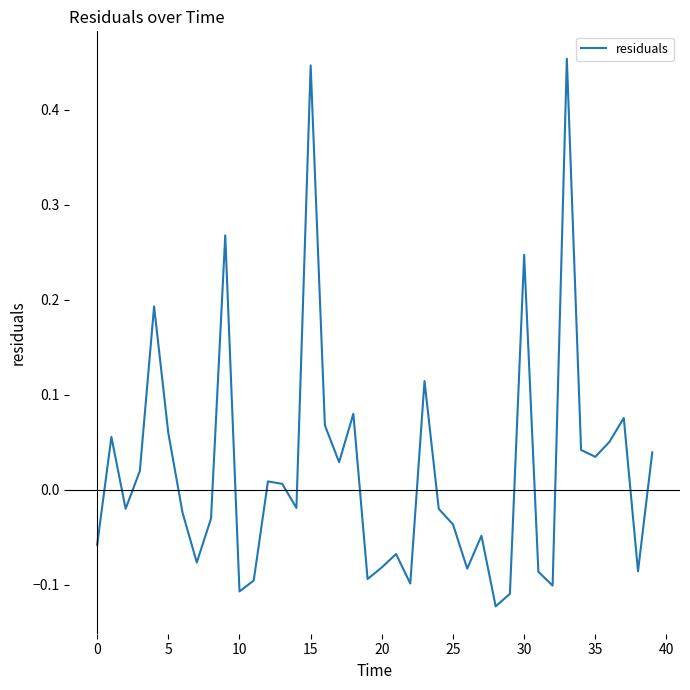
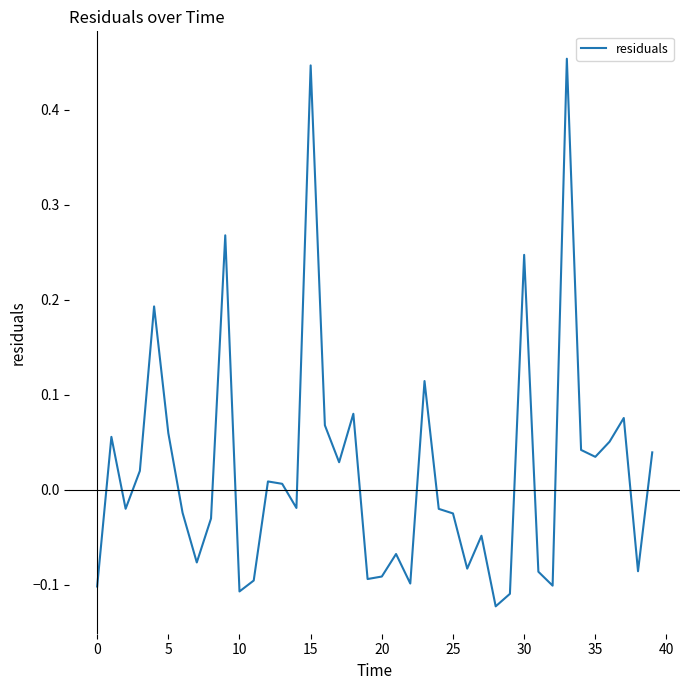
0: -0.06 -> -0.10
20: -0.08 -> -0.09
25: -0.04 -> -0.02
